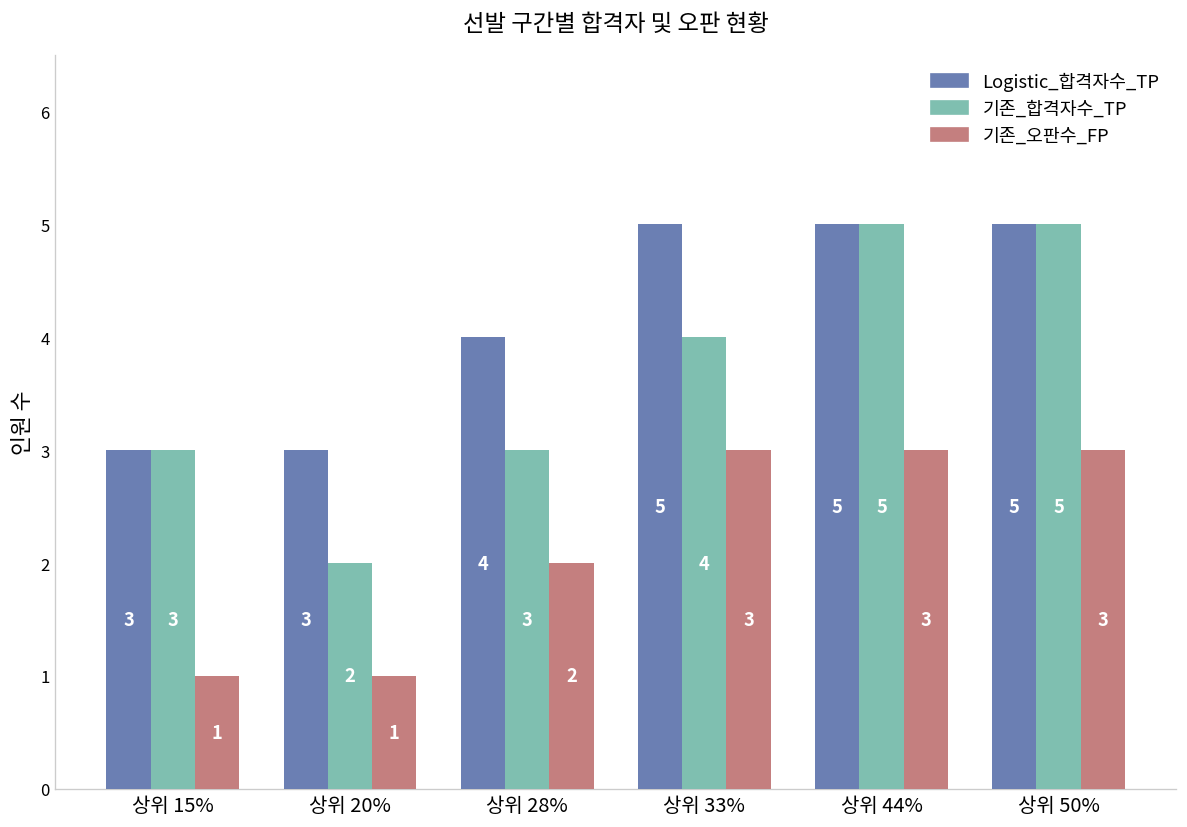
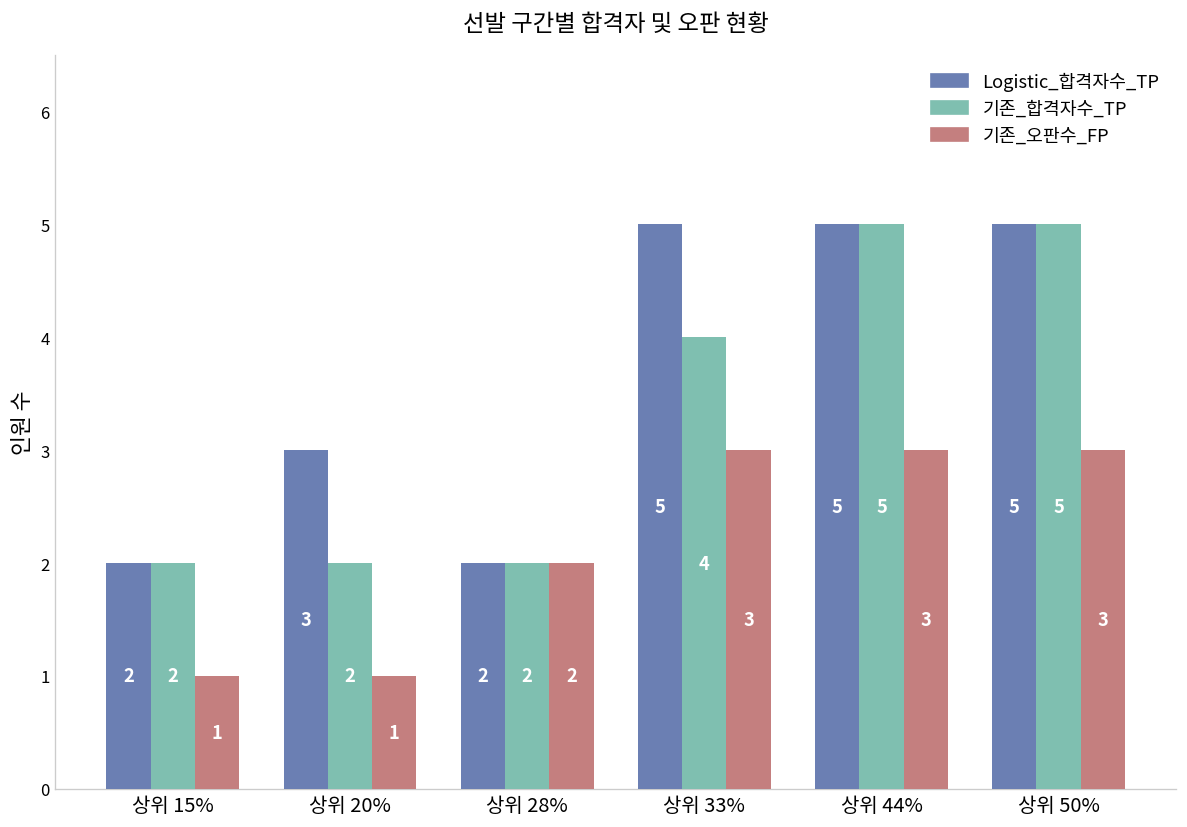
Logistic_합격자수_TP, 상위 15%: 3 -> 2
기존_합격자수_TP, 상위 15%: 3 -> 2
Logistic_합격자수_TP, 상위 28%: 4 -> 2
기존_합격자수_TP, 상위 28%: 3 -> 2
